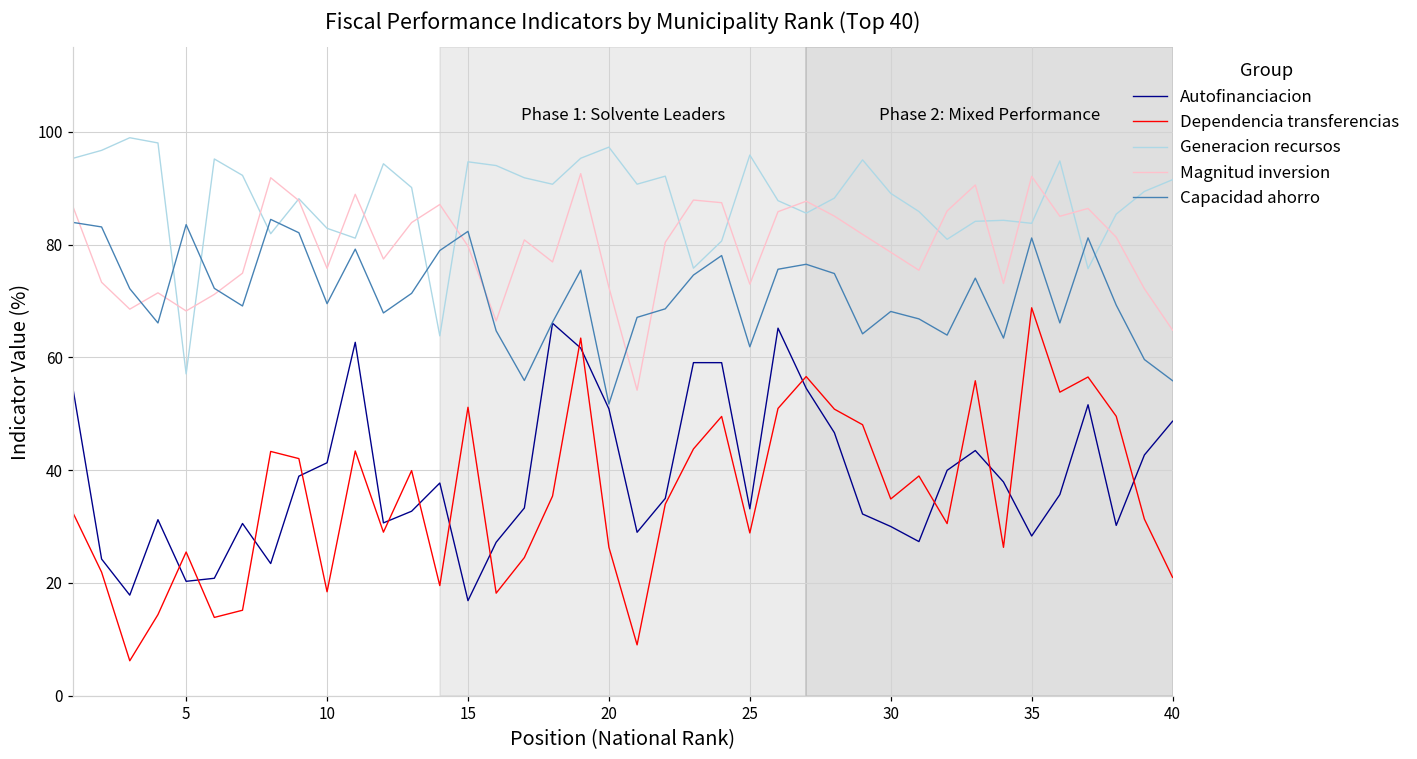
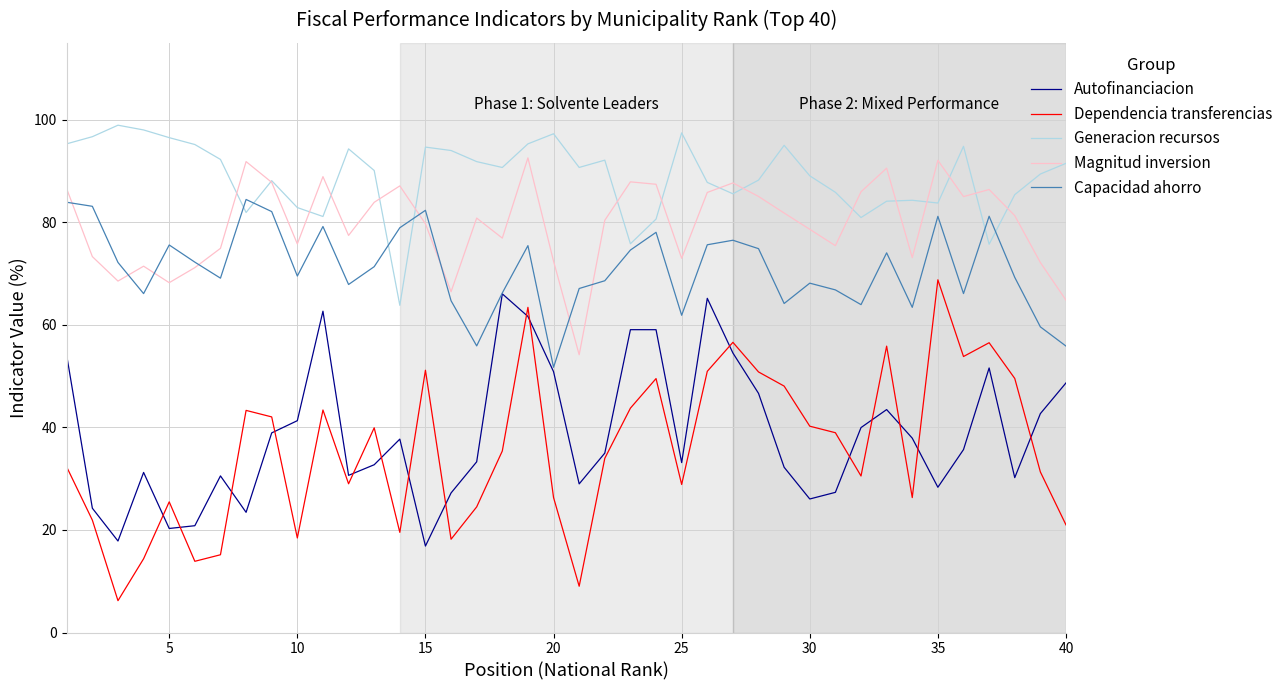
Generacion recursos, 5: 57 -> 97
Capacidad ahorro, 5: 84 -> 76
Generacion recursos, 25: 96 -> 97
Autofinanciacion, 30: 30 -> 26
Dependencia transferencias, 30: 35 -> 40
